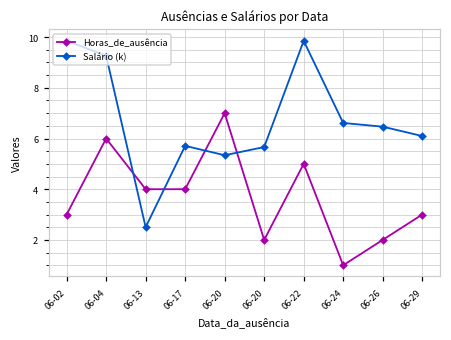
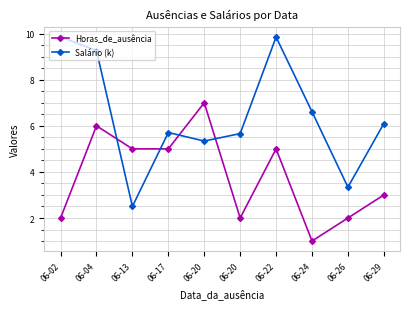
Horas_de_ausência, 06-02: 3 -> 2
Horas_de_ausência, 06-13: 4 -> 5
Horas_de_ausência, 06-17: 4 -> 5
Salário (k), 06-26: 6.5 -> 3.3
